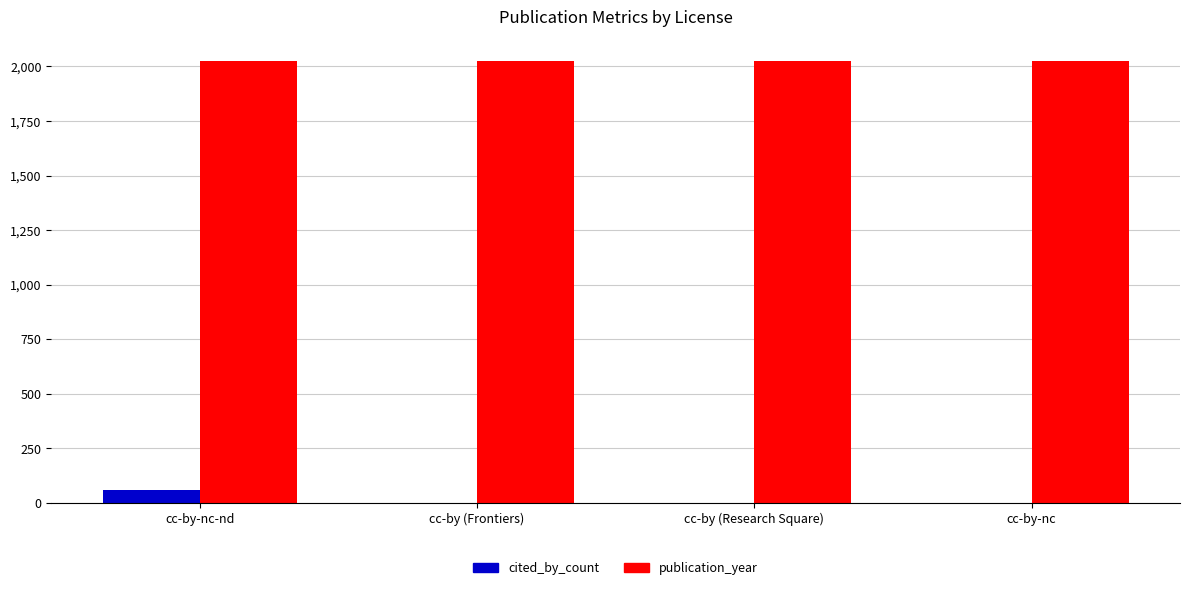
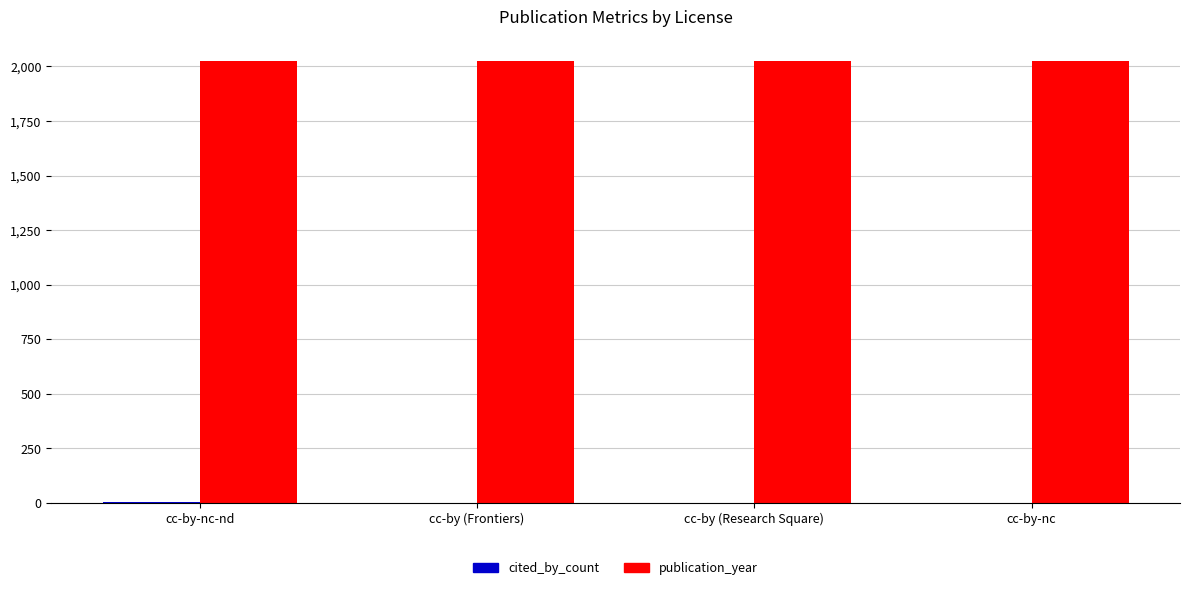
cited_by_count, cc-by-nc-nd: 60 -> 0
